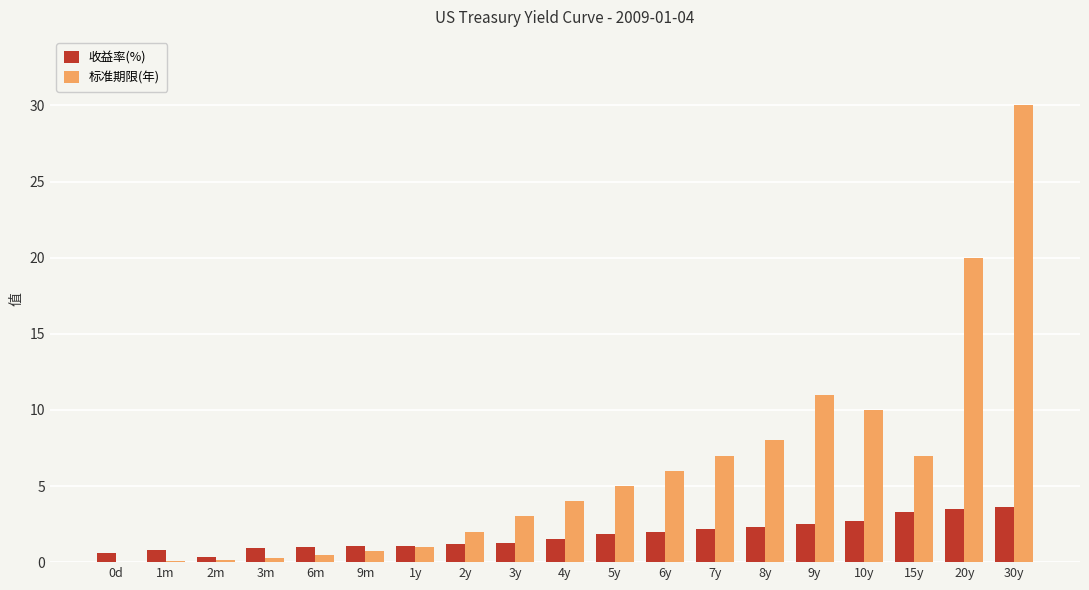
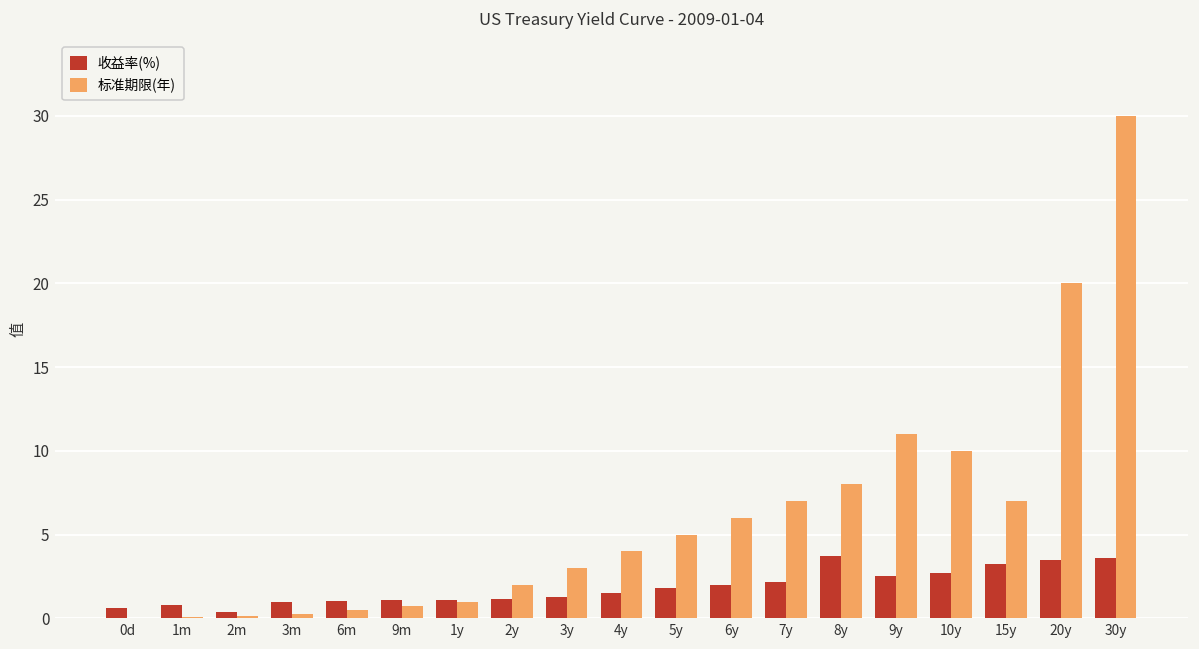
收益率(%), 8y: 2.3 -> 3.7
